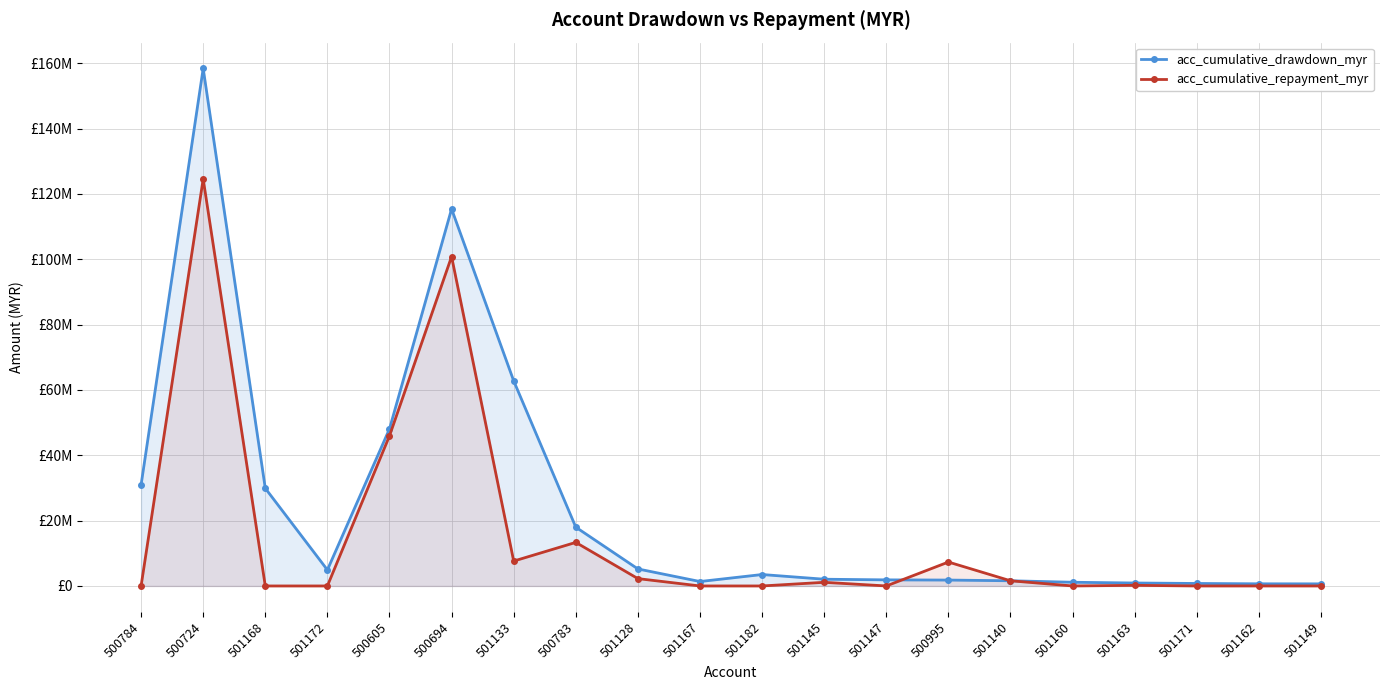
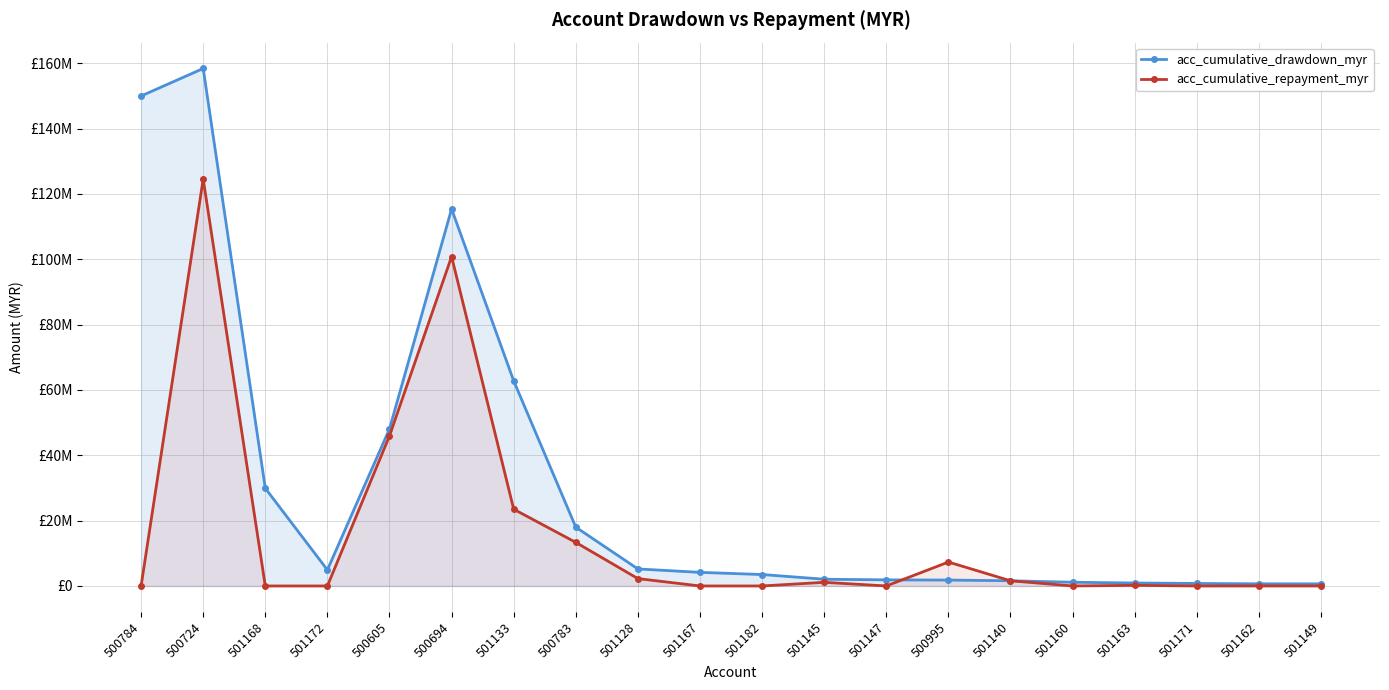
acc_cumulative_drawdown_myr, 500784: £31000000 -> £150000000
acc_cumulative_repayment_myr, 501133: £8000000 -> £23000000
acc_cumulative_drawdown_myr, 501167: £1000000 -> £4000000
